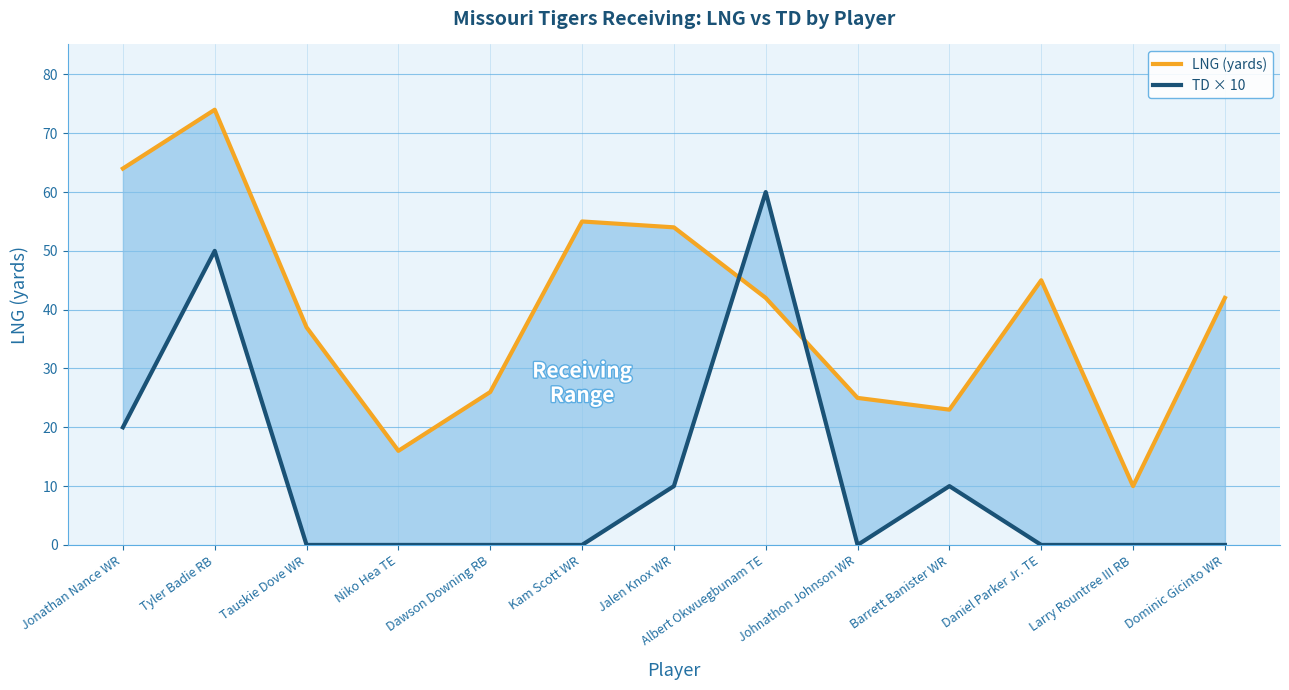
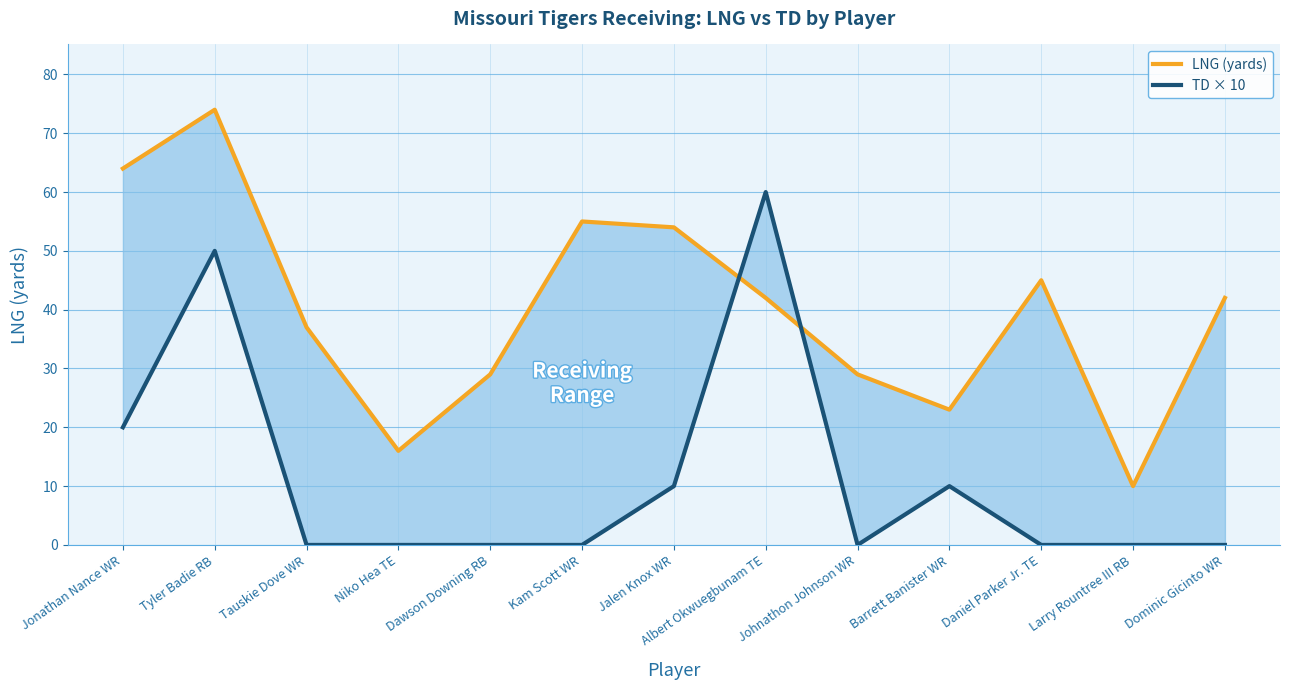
LNG (yards), Dawson Downing RB: 26 -> 29
LNG (yards), Johnathon Johnson WR: 25 -> 29
